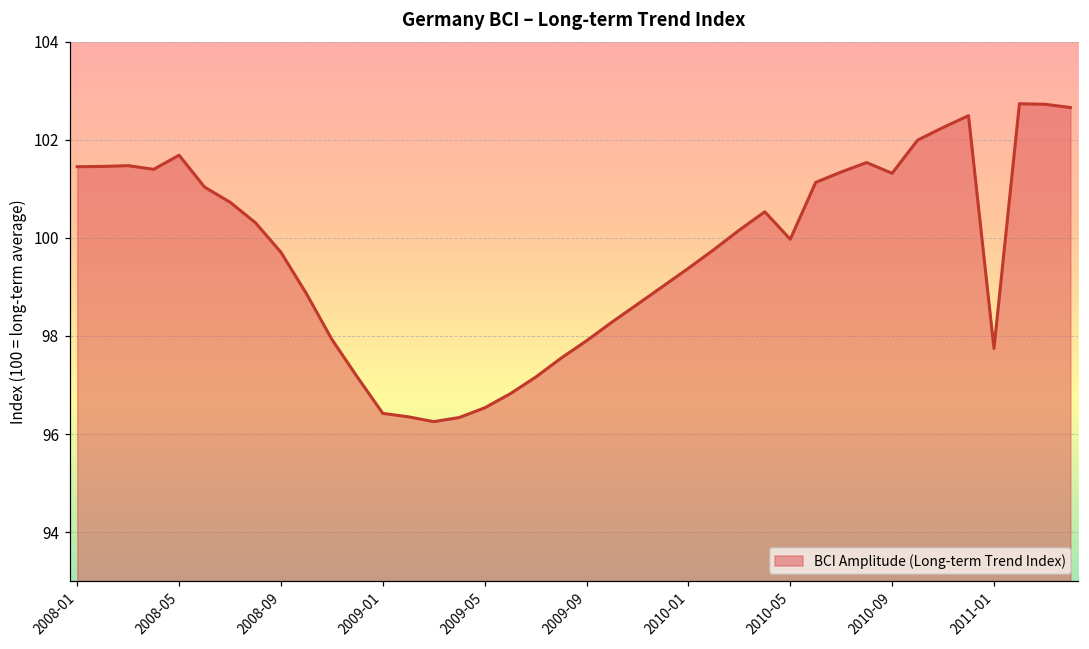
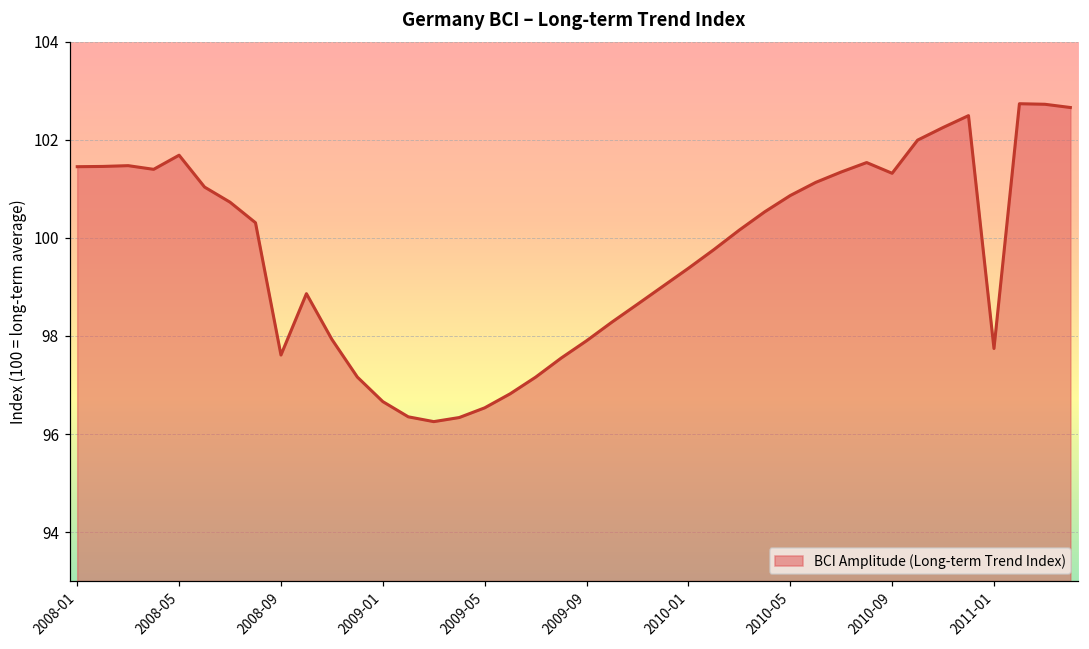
2008-09: 99.7 -> 97.6
2009-01: 96.4 -> 96.7
2010-05: 100.0 -> 100.9
